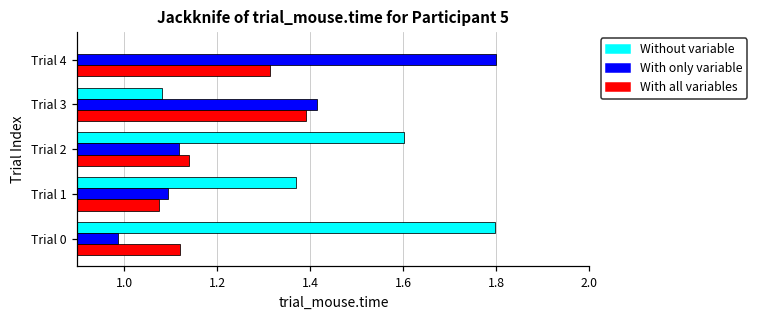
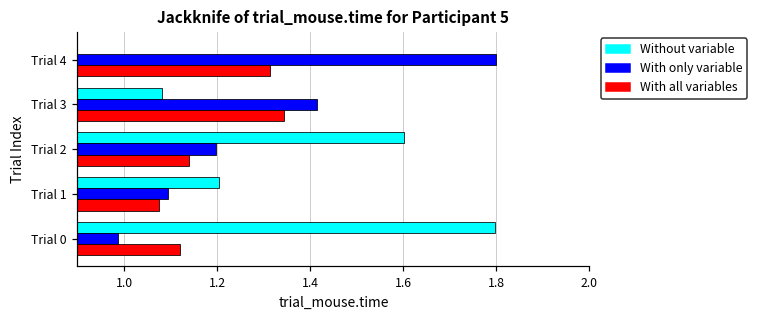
With all variables, Trial 3: 1.39 -> 1.34
With only variable, Trial 2: 1.12 -> 1.20
Without variable, Trial 1: 1.37 -> 1.20
